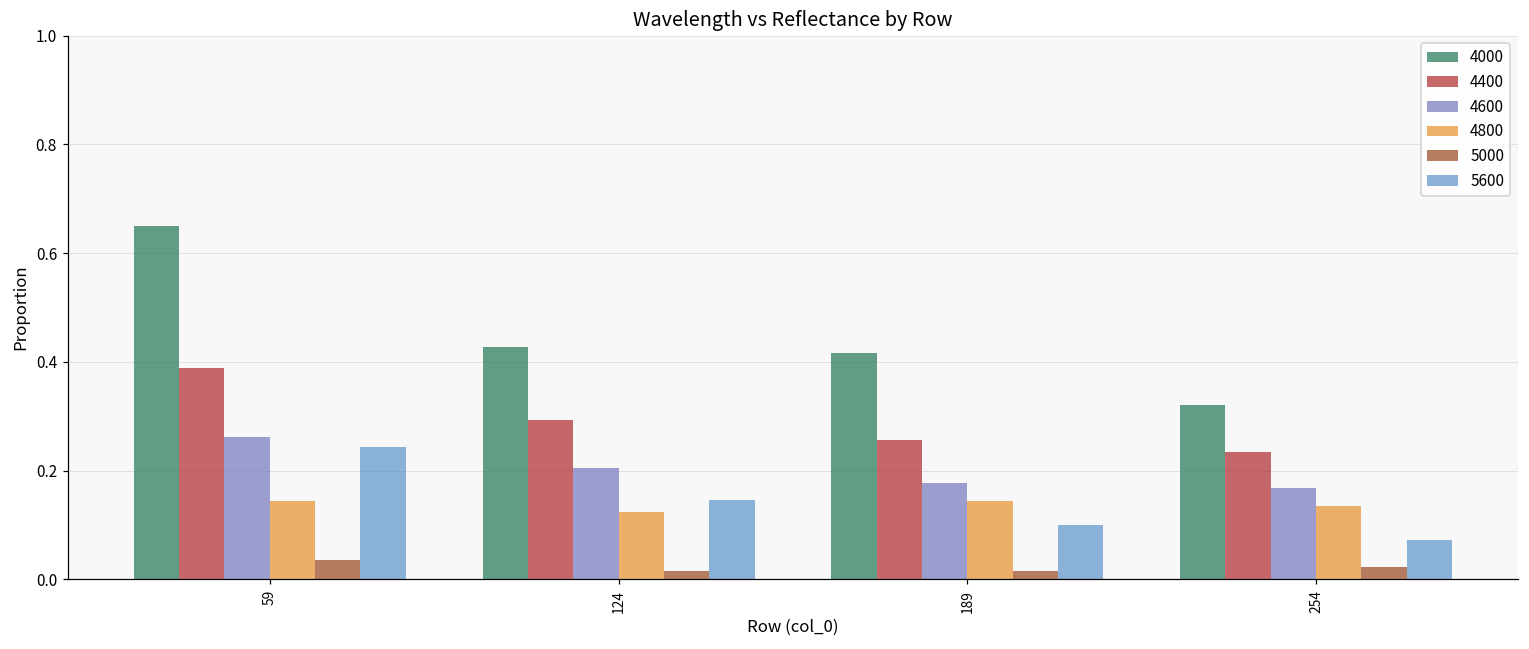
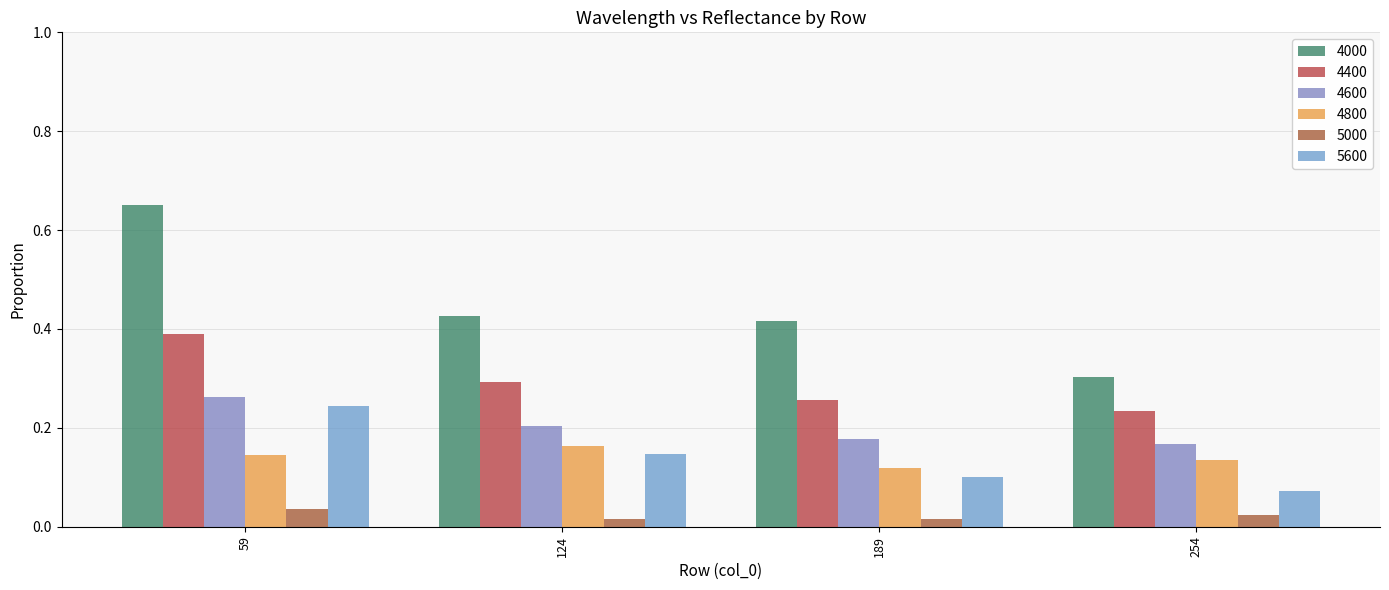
4800, 124: 0.12 -> 0.16
4800, 189: 0.14 -> 0.12
4000, 254: 0.32 -> 0.30
